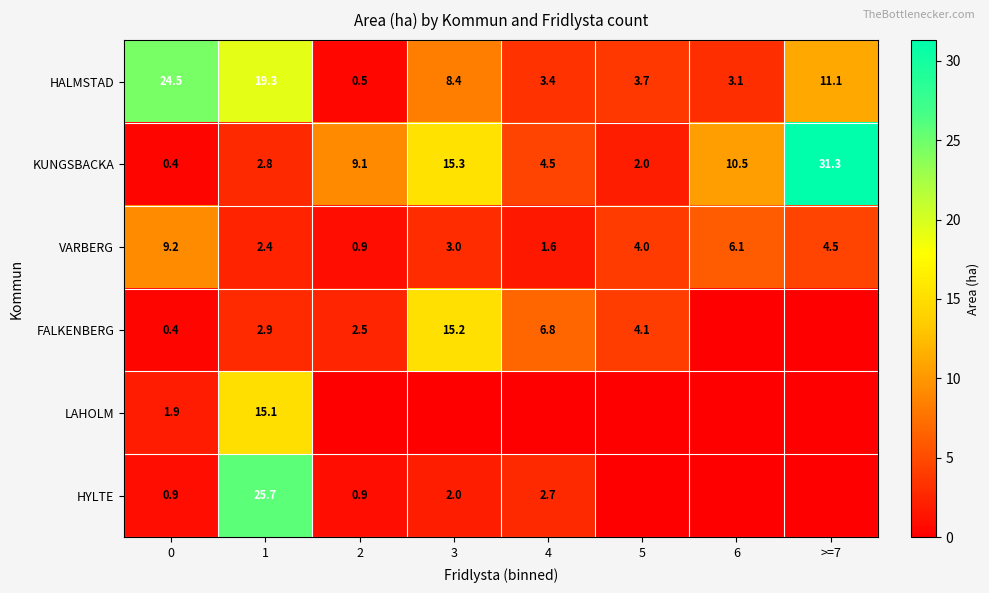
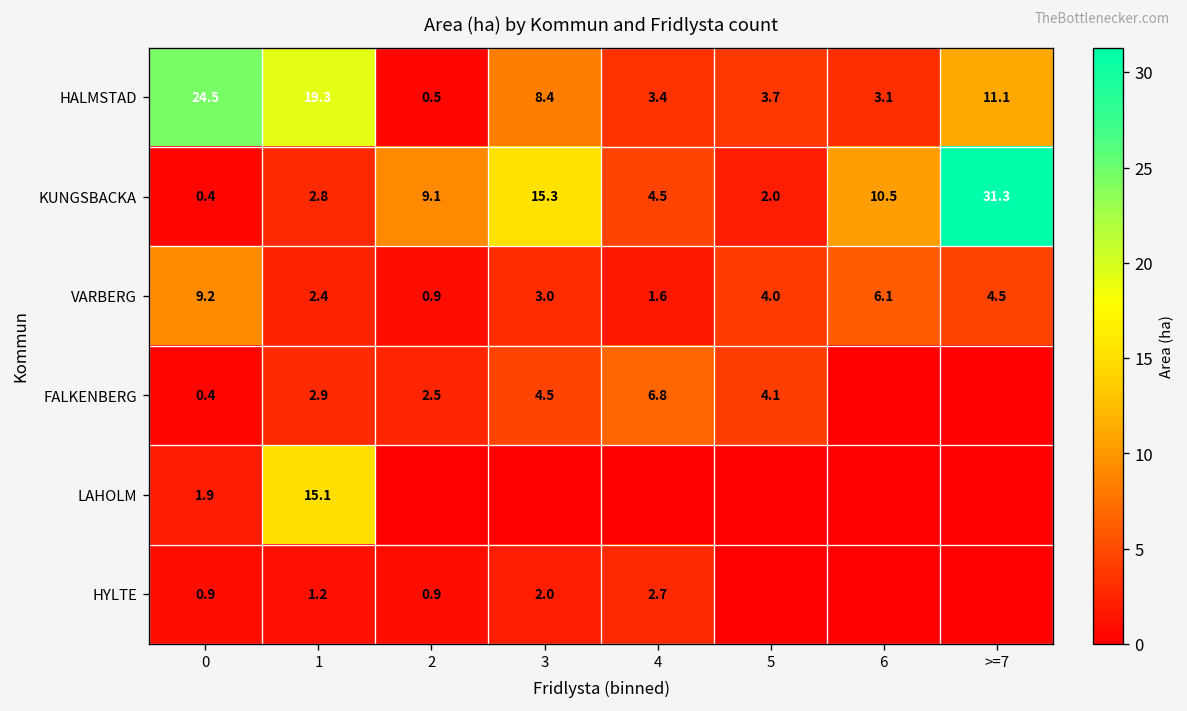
FALKENBERG, 3: 15.2 -> 4.5
HYLTE, 1: 25.7 -> 1.2
